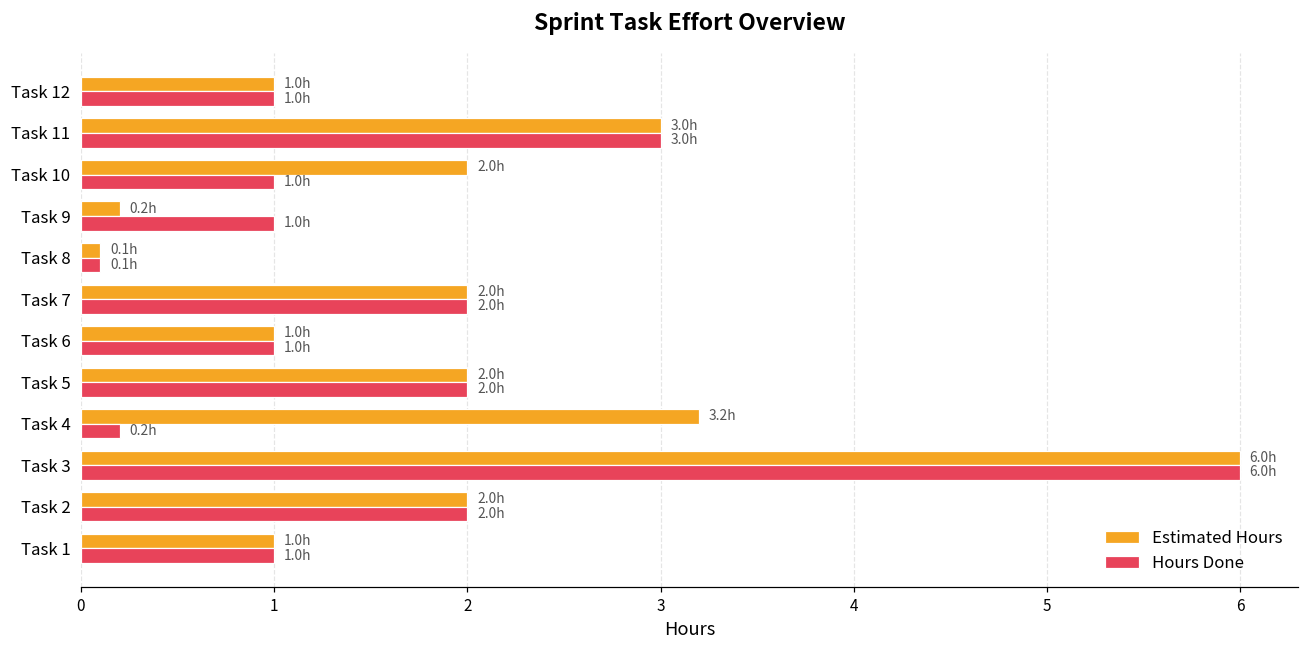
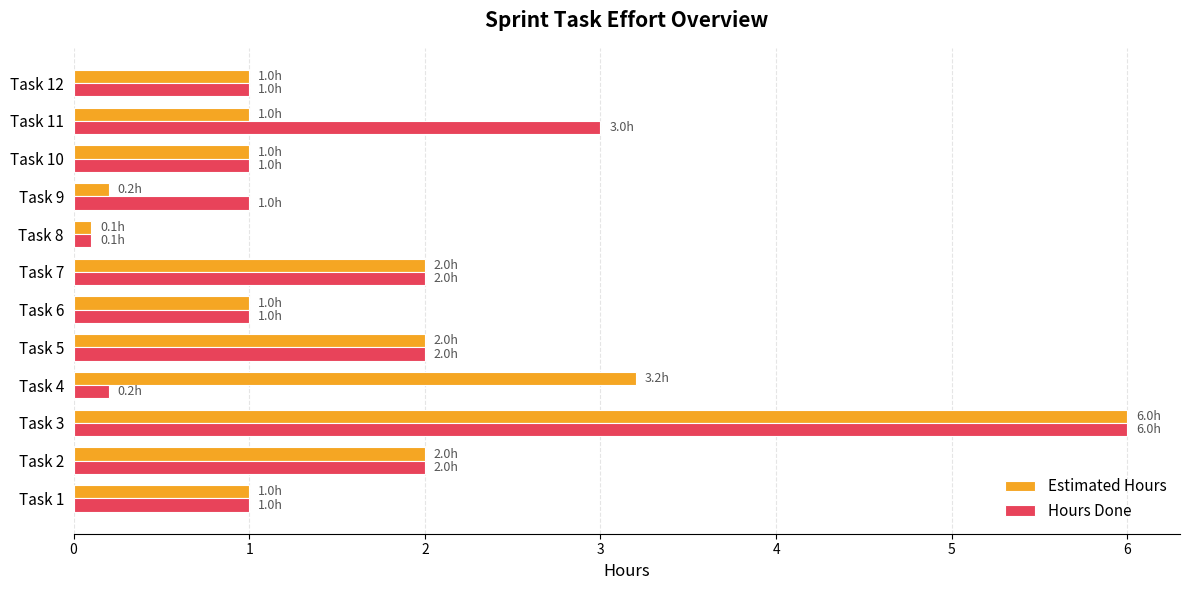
Estimated Hours, Task 11: 3.0h -> 1.0h
Estimated Hours, Task 10: 2.0h -> 1.0h
